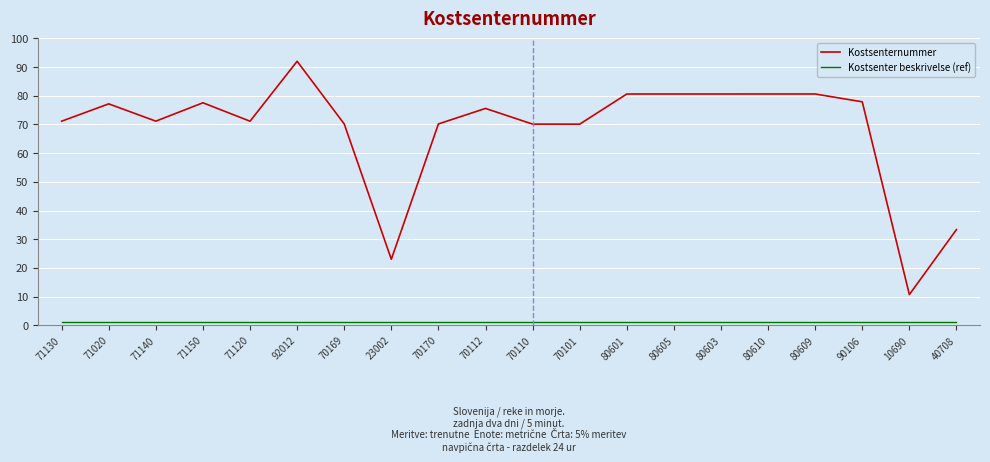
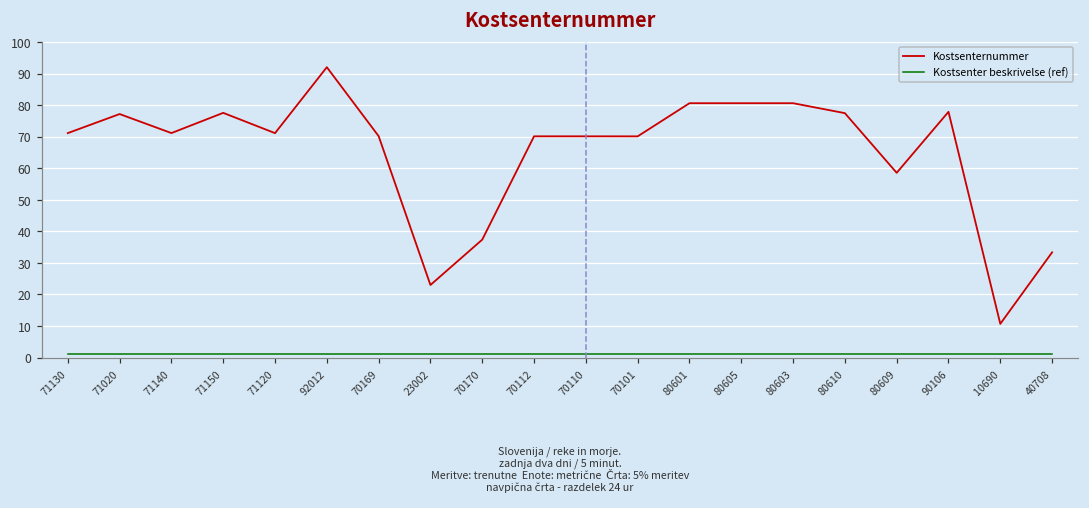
Kostsenternummer, 70170: 70 -> 37
Kostsenternummer, 70112: 76 -> 70
Kostsenternummer, 80610: 81 -> 77
Kostsenternummer, 80609: 81 -> 59
